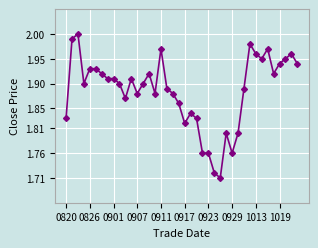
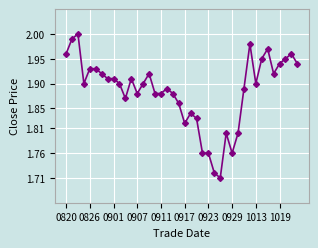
0820: 1.83 -> 1.96
0911: 1.97 -> 1.88
1013: 1.96 -> 1.90
